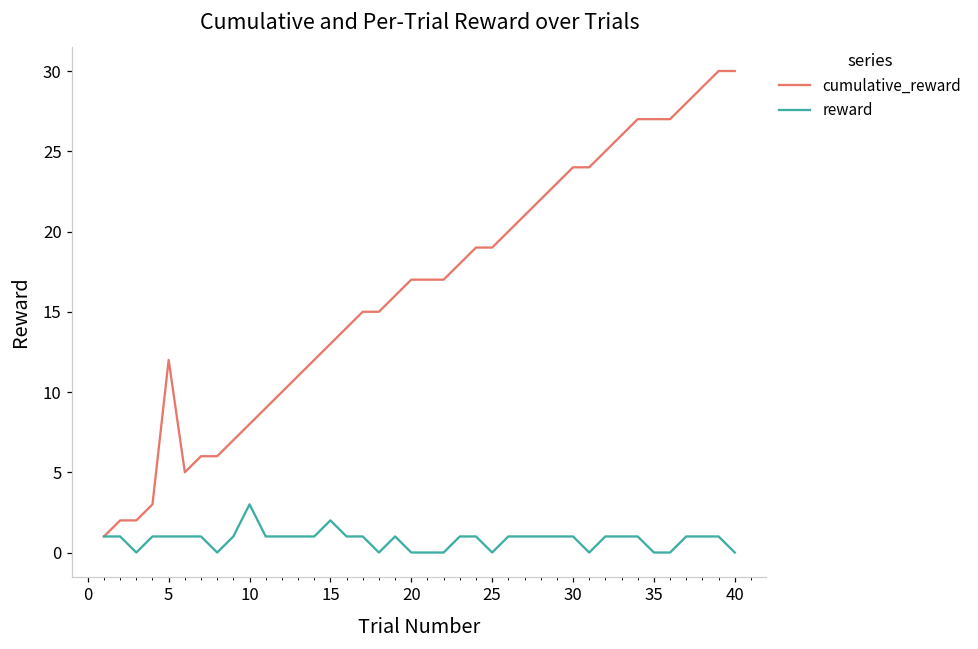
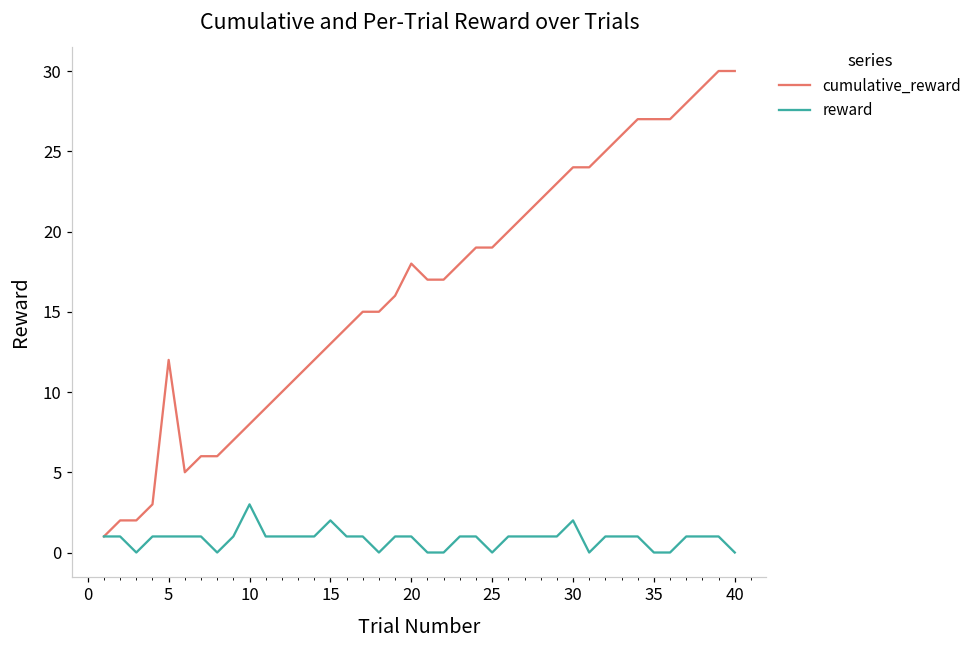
cumulative_reward, 20: 17 -> 18
reward, 20: 0 -> 1
reward, 30: 1 -> 2
